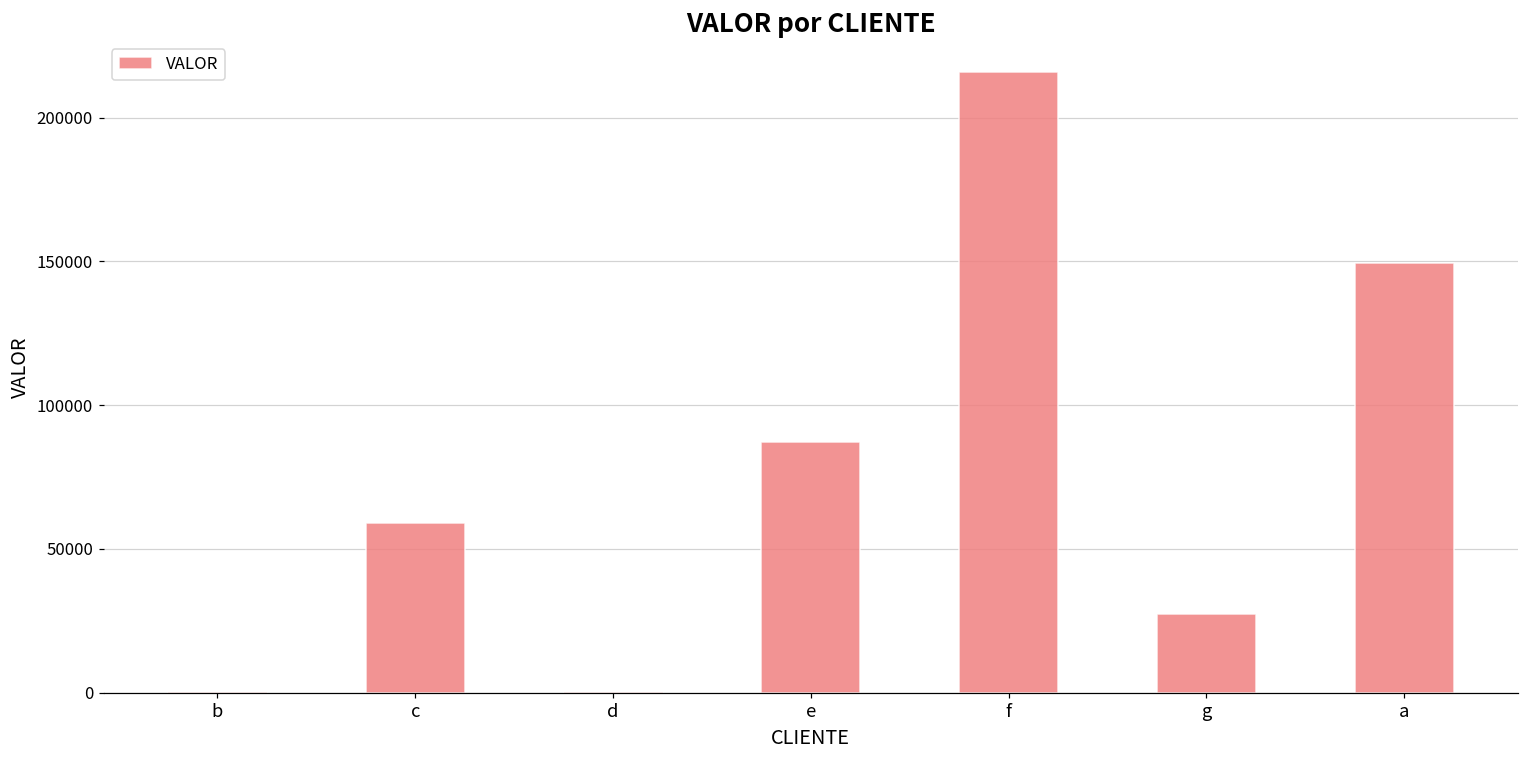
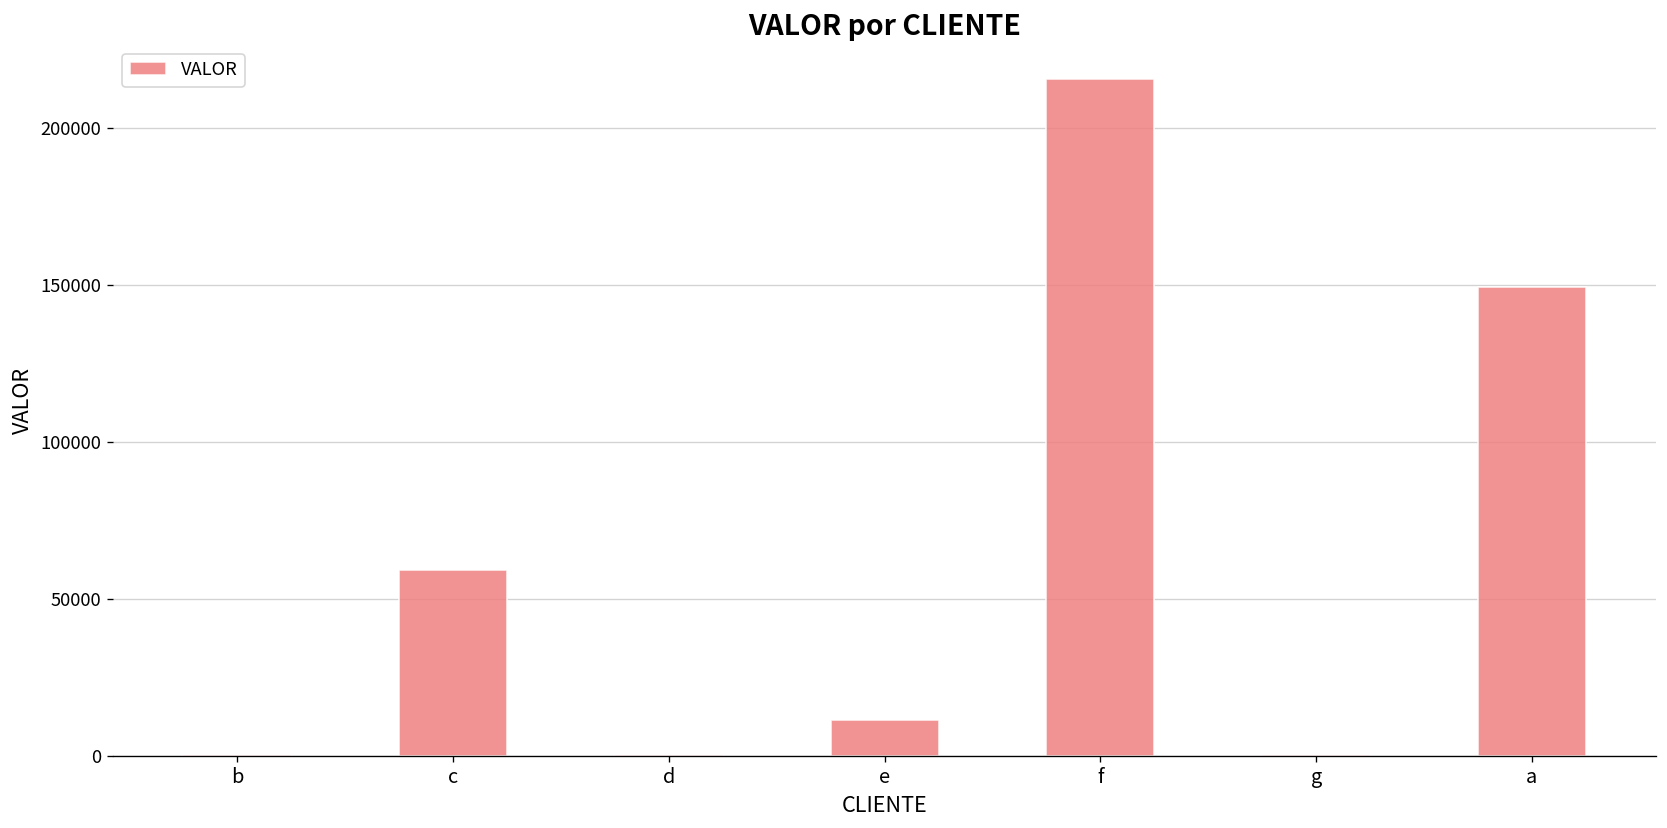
e: 87000 -> 12000
g: 27000 -> 0
